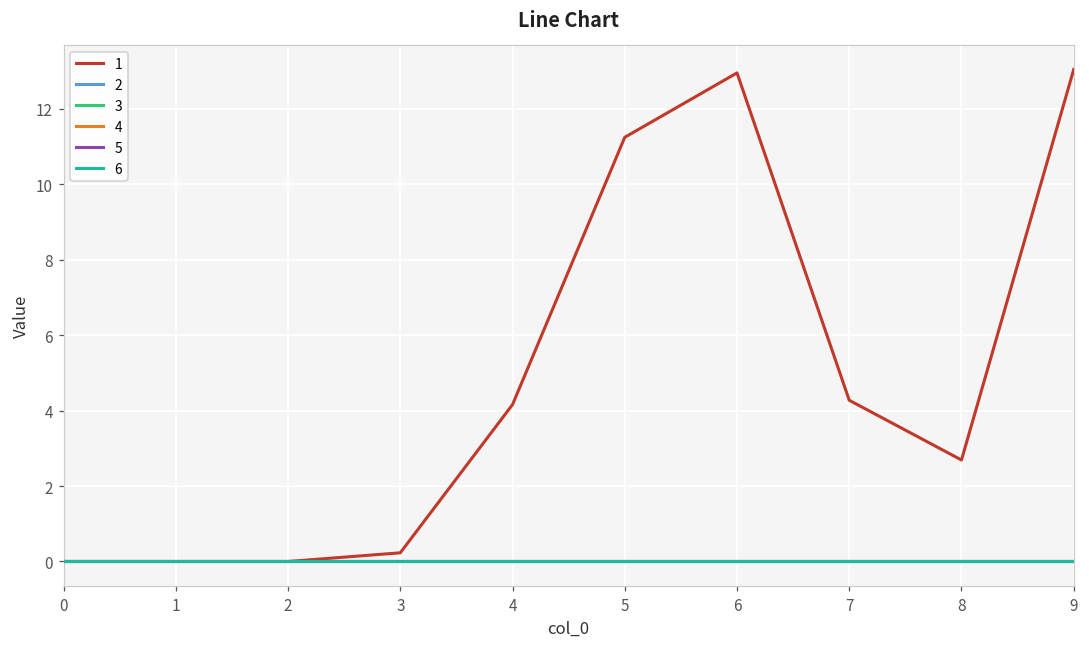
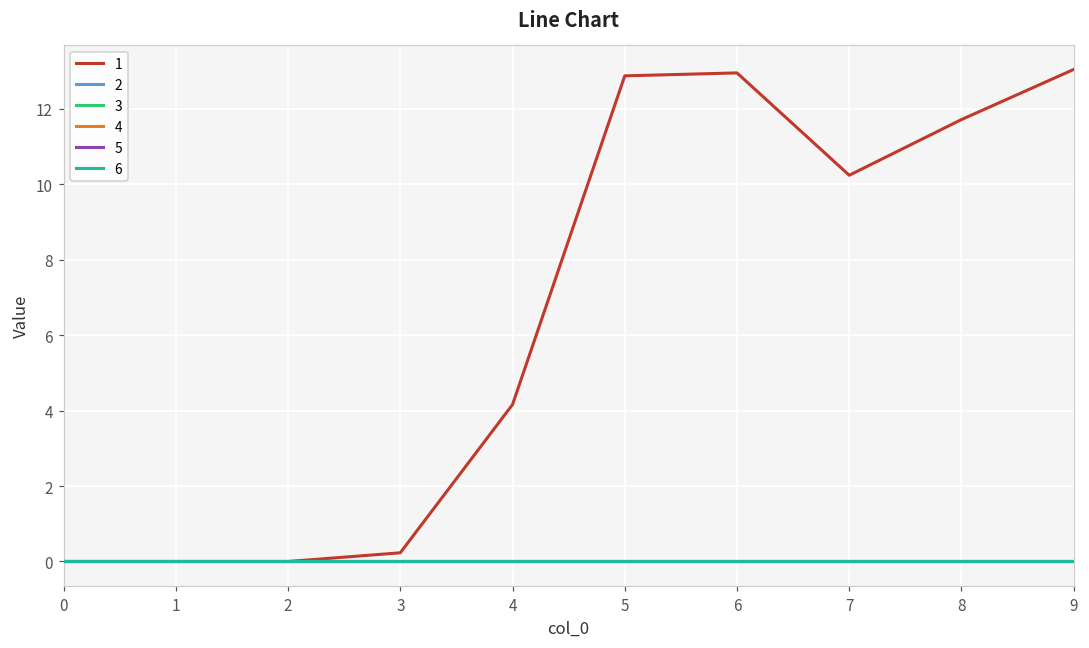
1, 5: 11.2 -> 12.9
1, 7: 4.3 -> 10.2
1, 8: 2.7 -> 11.7
